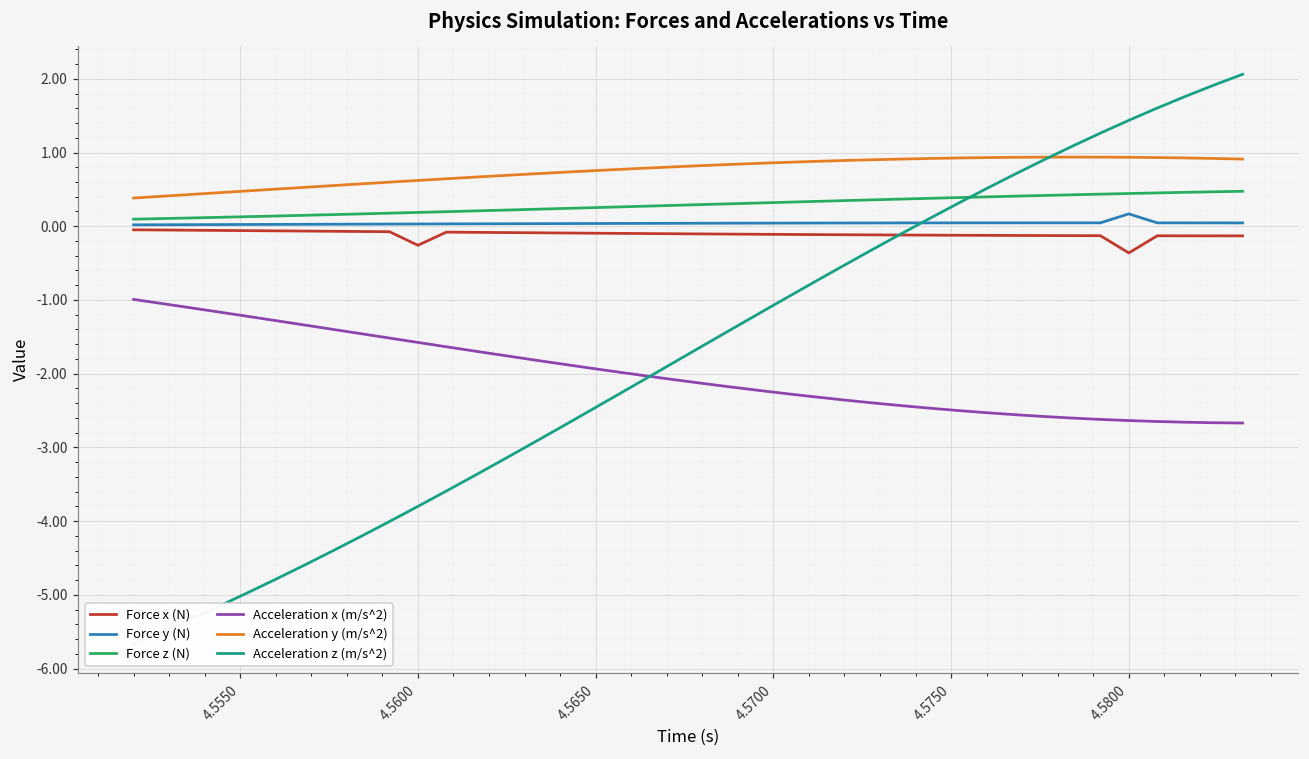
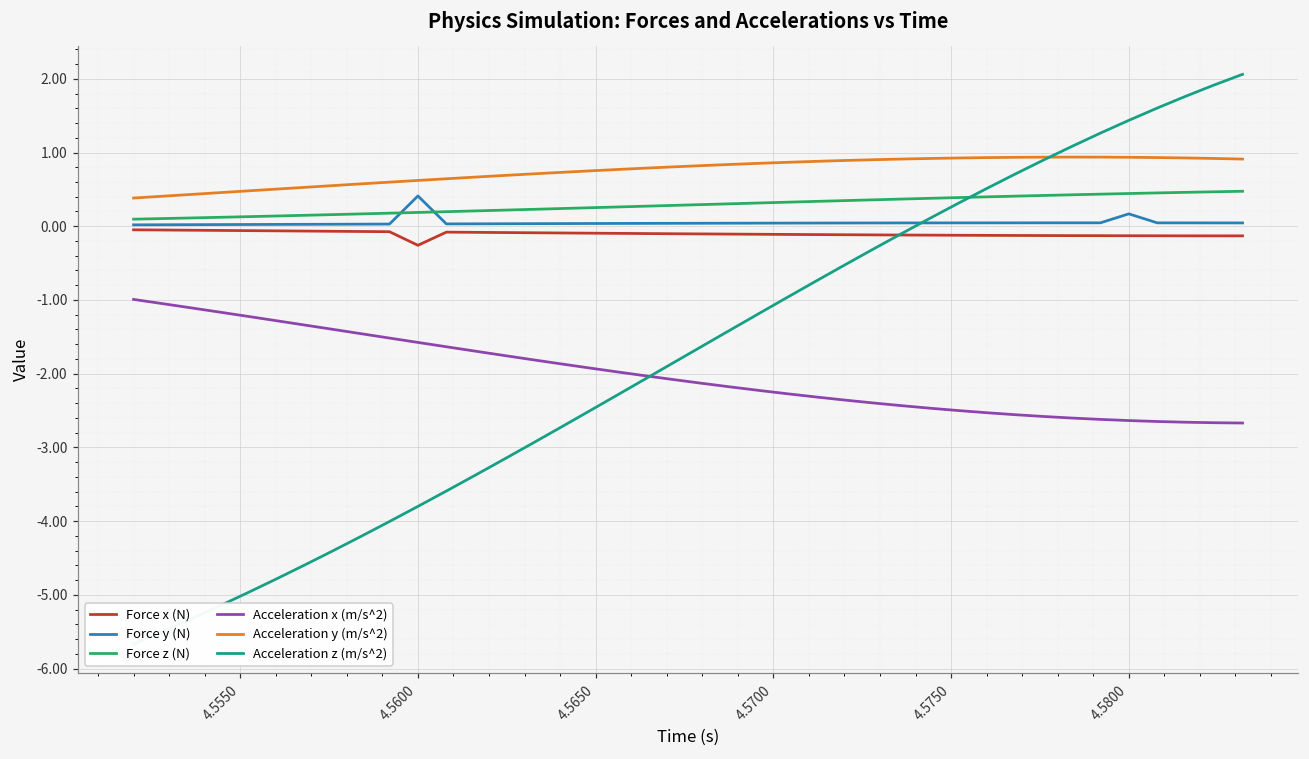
Force y (N), 4.5600: 0.0 -> 0.4
Force x (N), 4.5800: -0.4 -> -0.1
